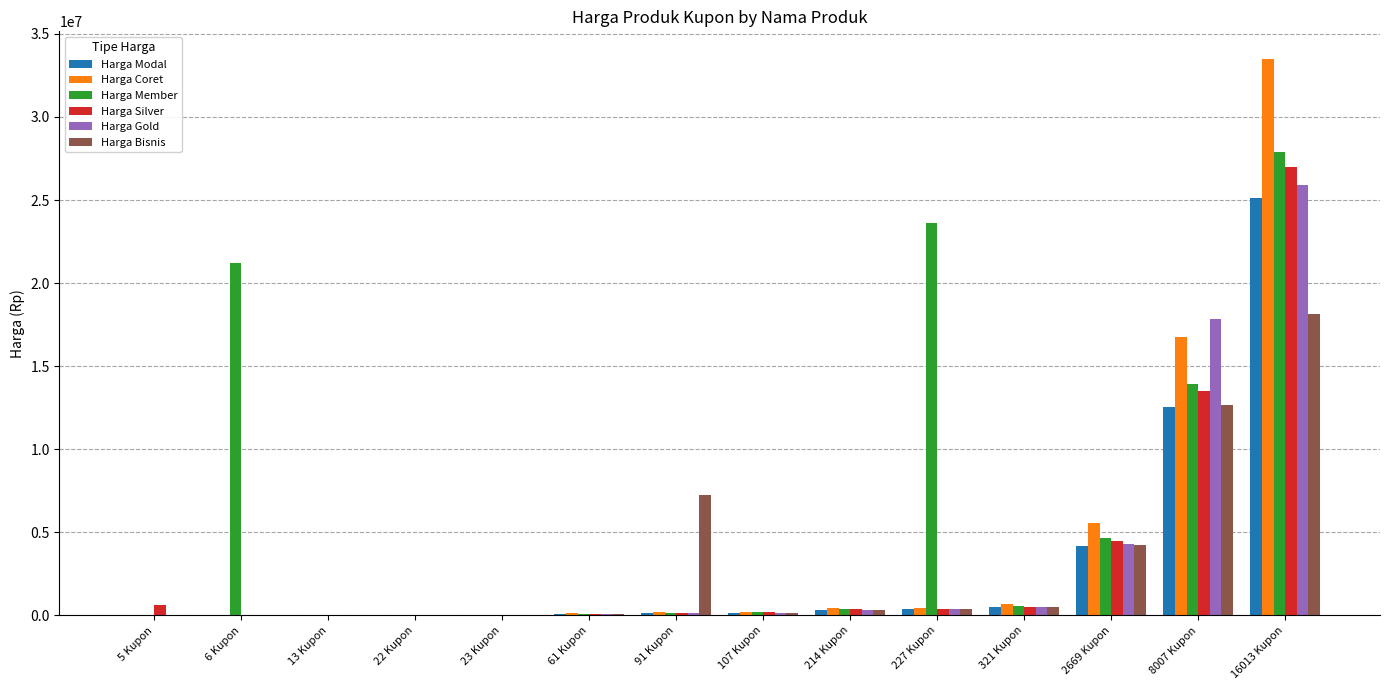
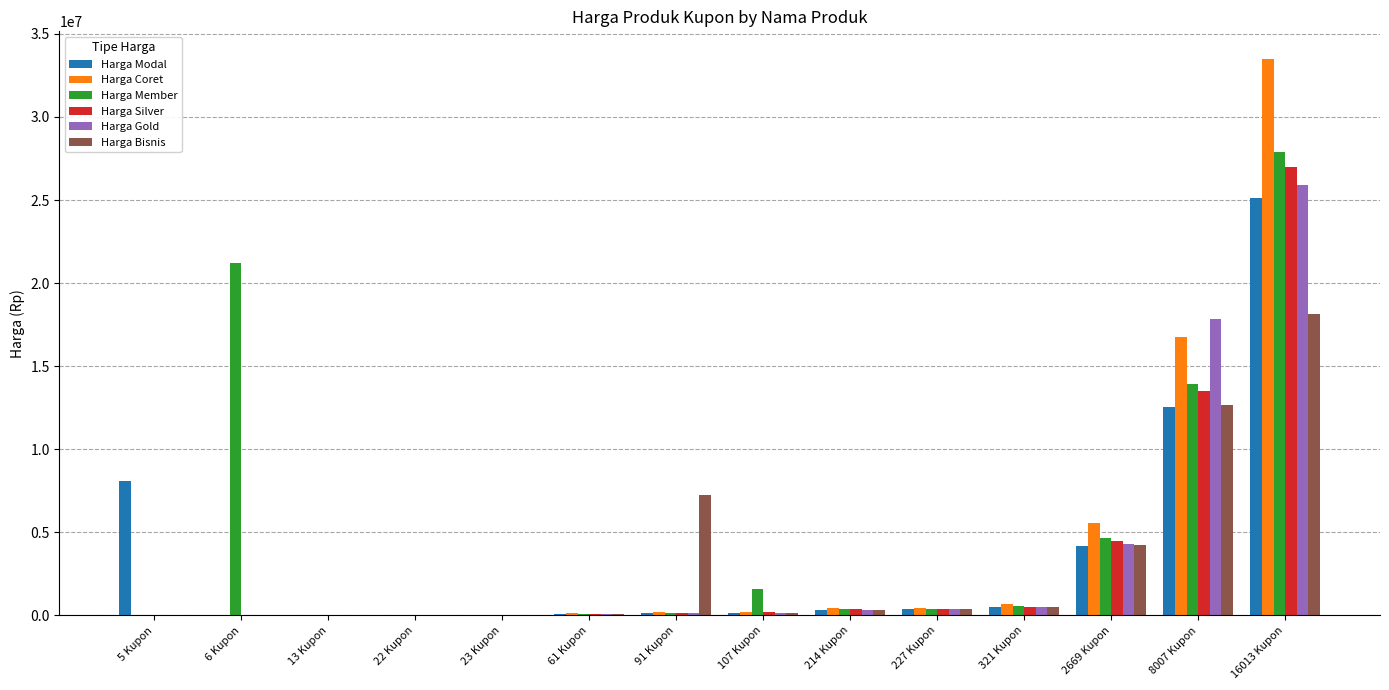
Harga Modal, 5 Kupon: 0 -> 8100000
Harga Silver, 5 Kupon: 600000 -> 0
Harga Member, 107 Kupon: 200000 -> 1600000
Harga Member, 227 Kupon: 23600000 -> 400000
